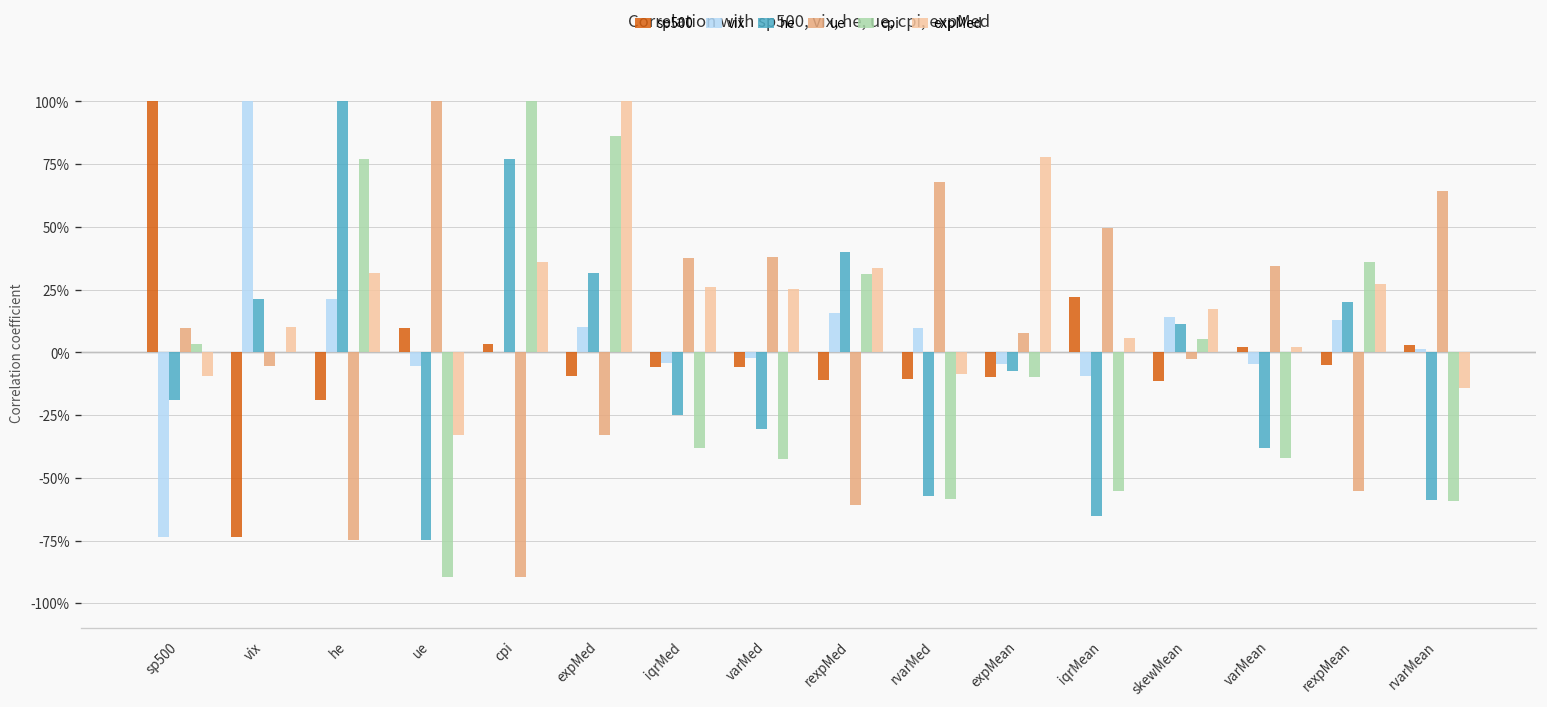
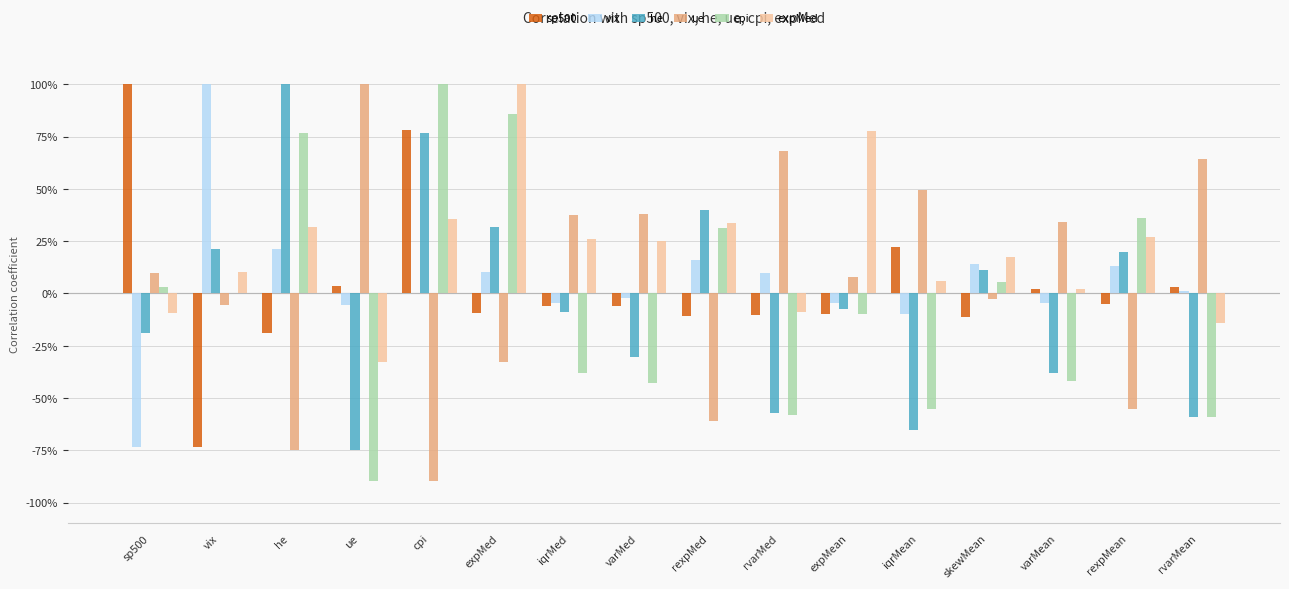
sp500, ue: 10% -> 4%
sp500, cpi: 3% -> 78%
he, iqrMed: -25% -> -9%
